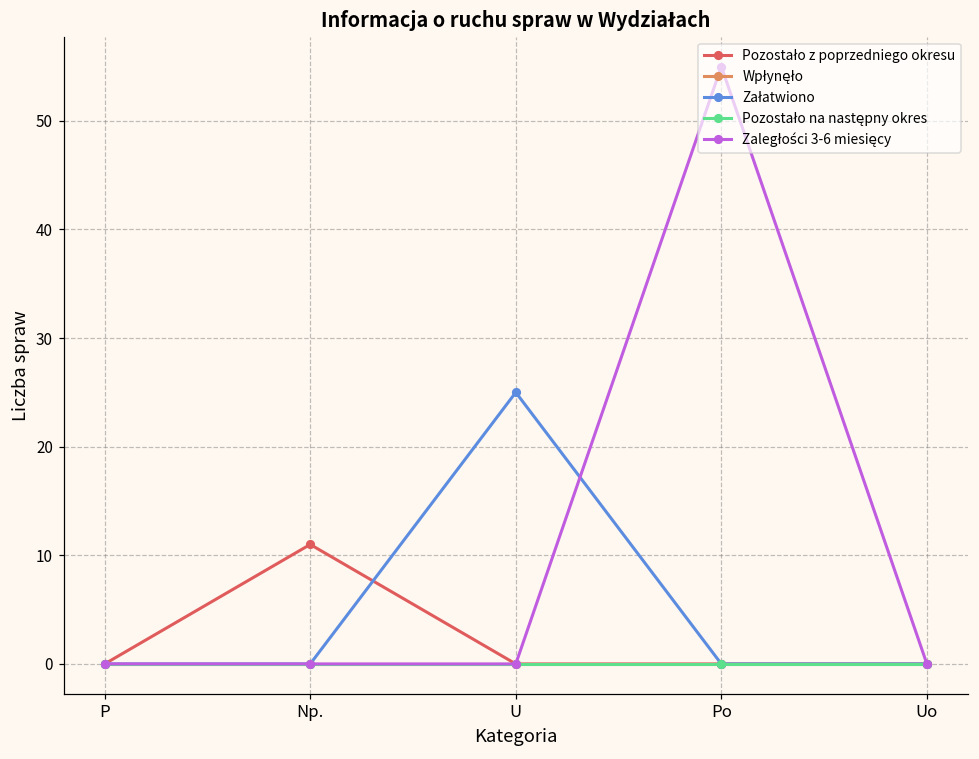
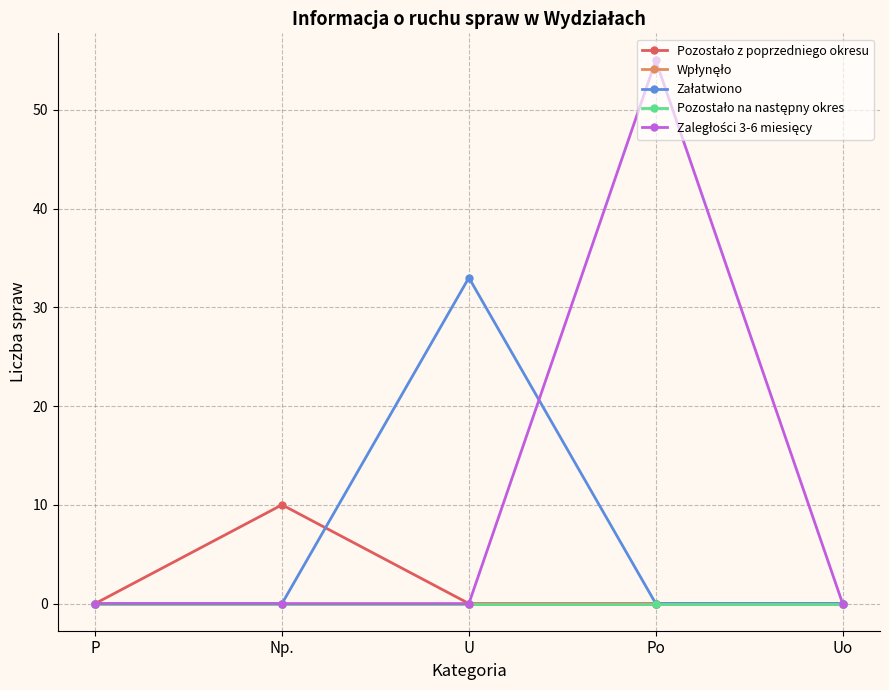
Pozostało z poprzedniego okresu, Np.: 11 -> 10
Załatwiono, U: 25 -> 33
